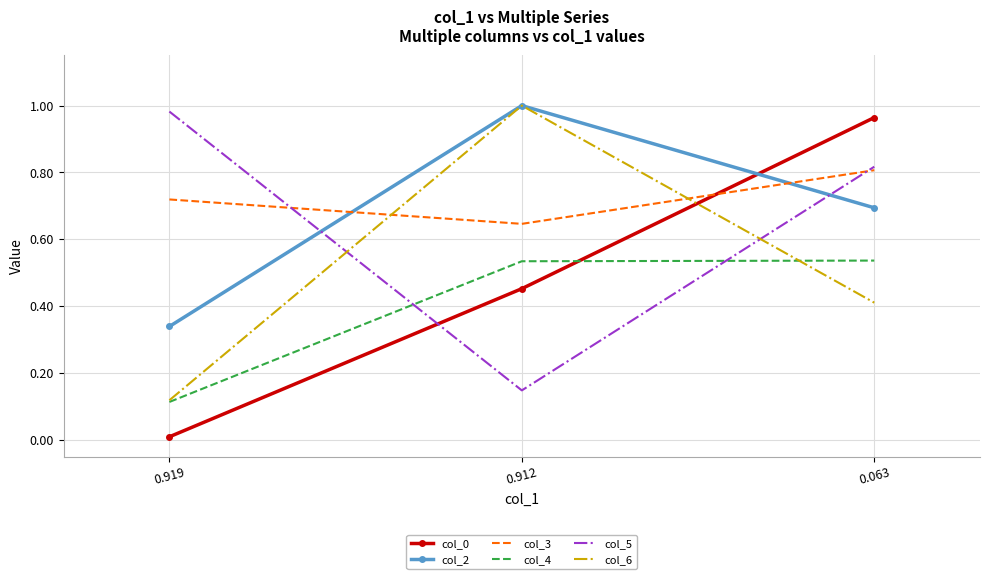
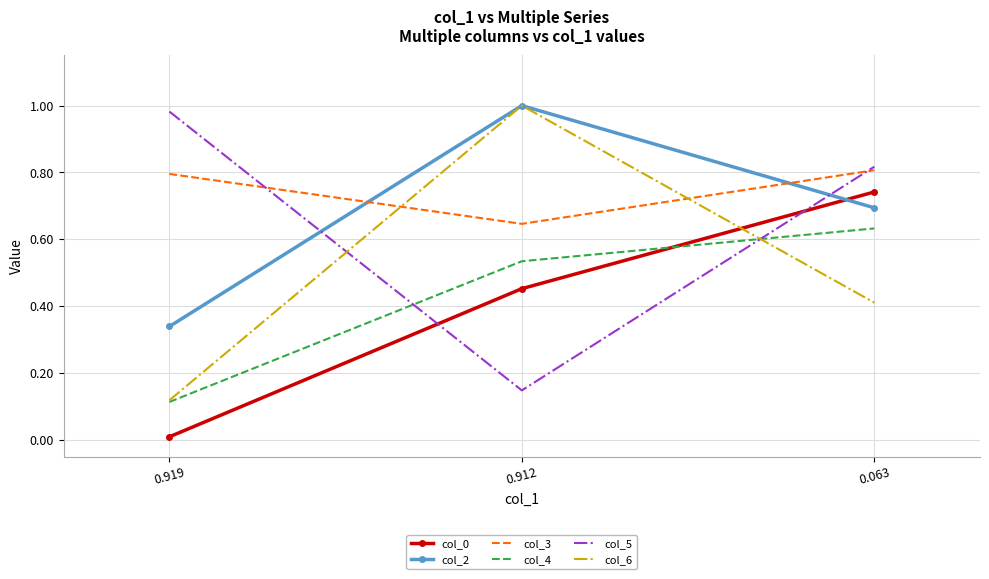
col_3, 0.919: 0.72 -> 0.80
col_0, 0.063: 0.96 -> 0.74
col_4, 0.063: 0.54 -> 0.63
